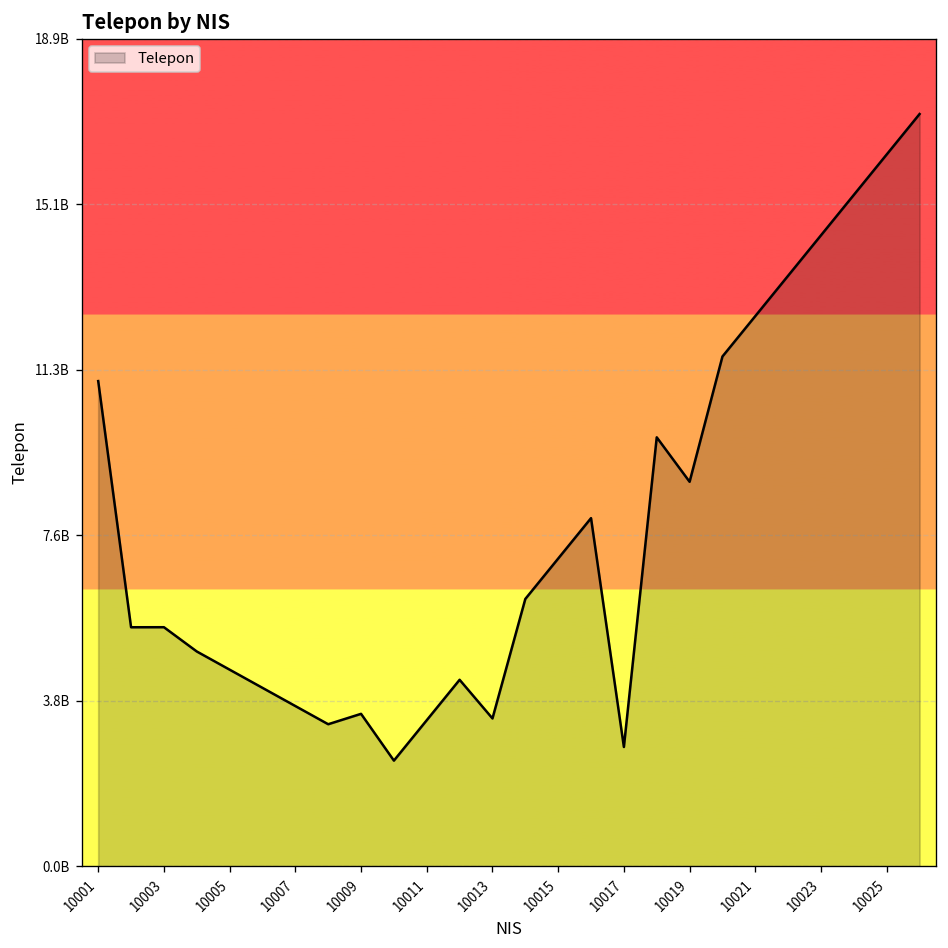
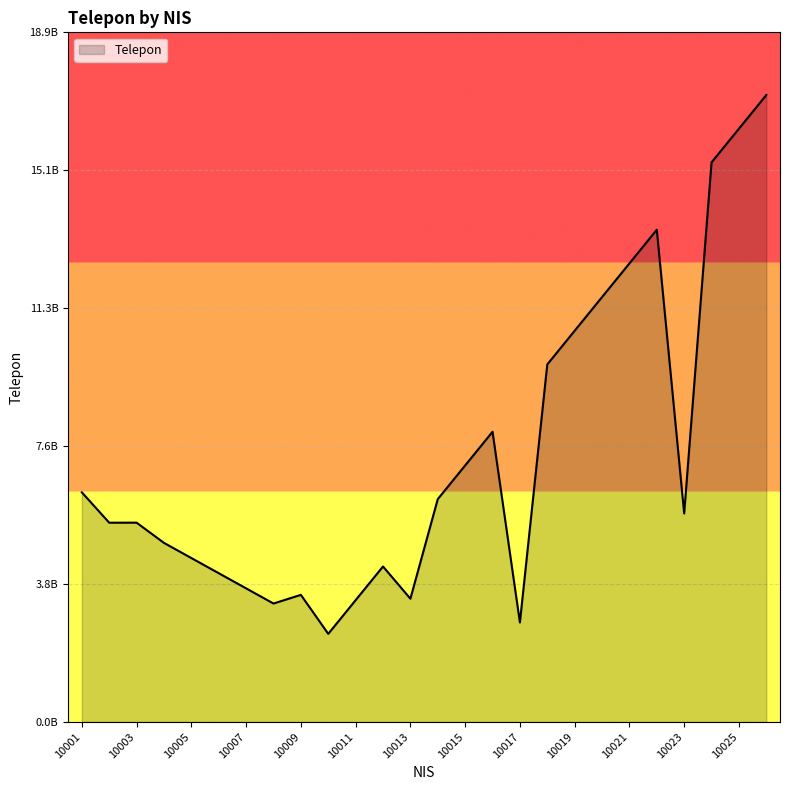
10001: 11100000000 -> 6300000000
10019: 8800000000 -> 10700000000
10023: 14400000000 -> 5700000000
